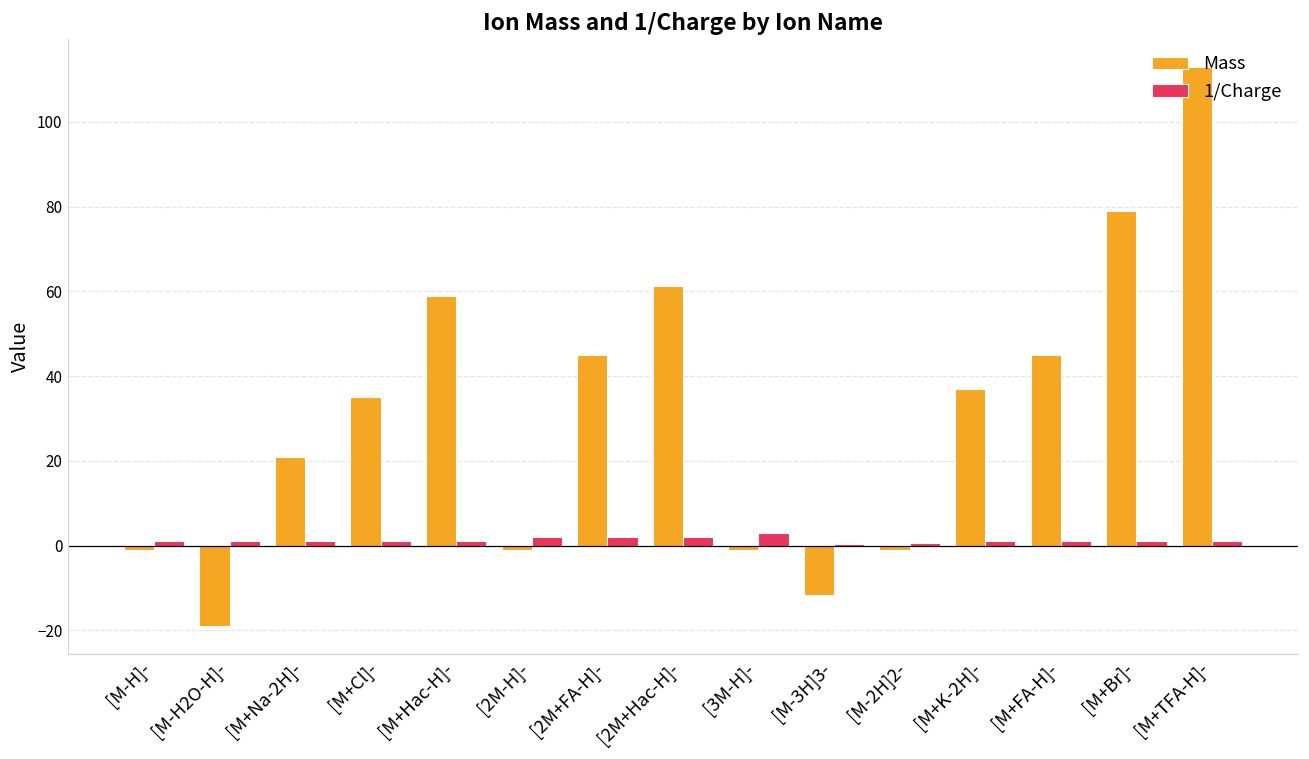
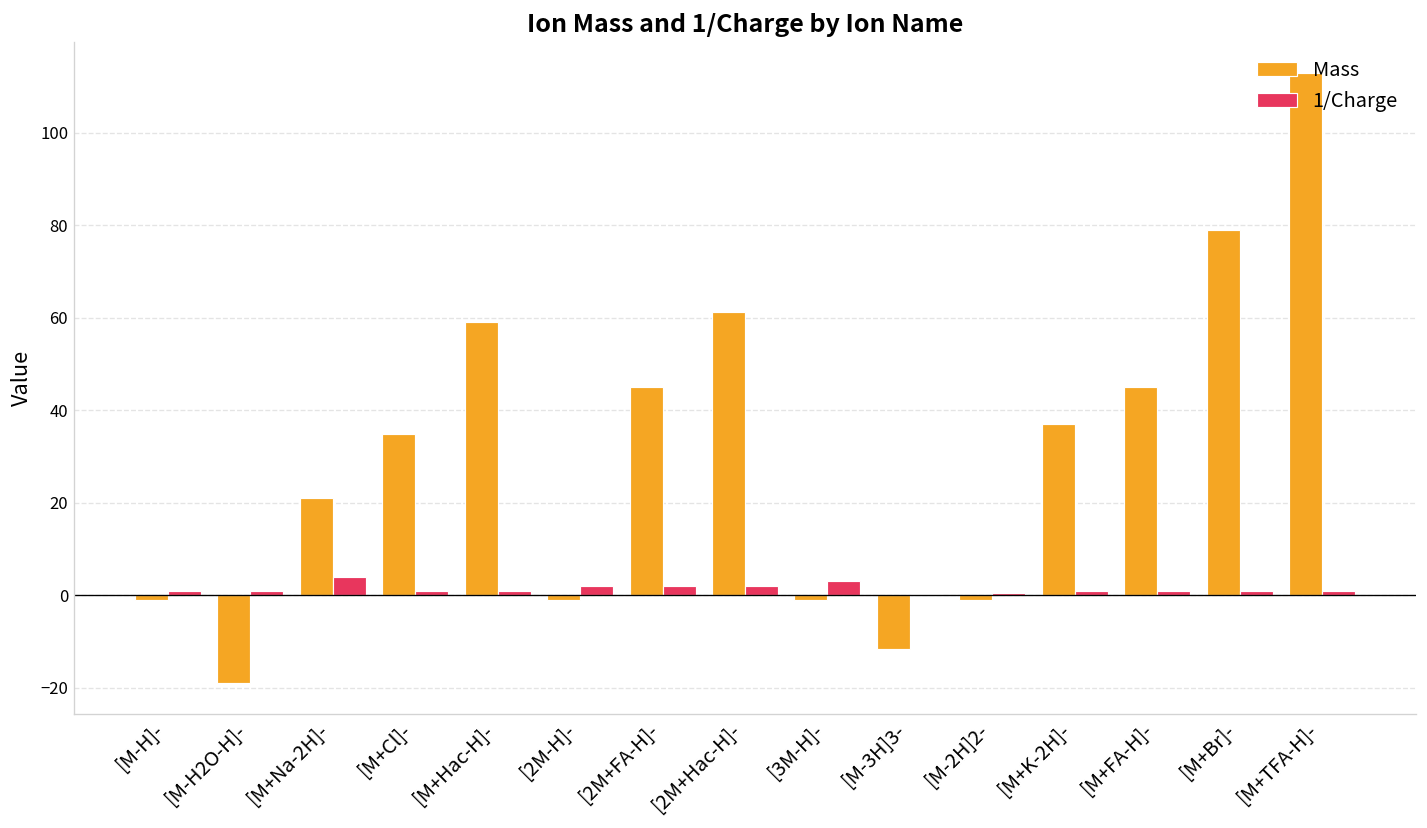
1/Charge, [M+Na-2H]-: 1 -> 4
